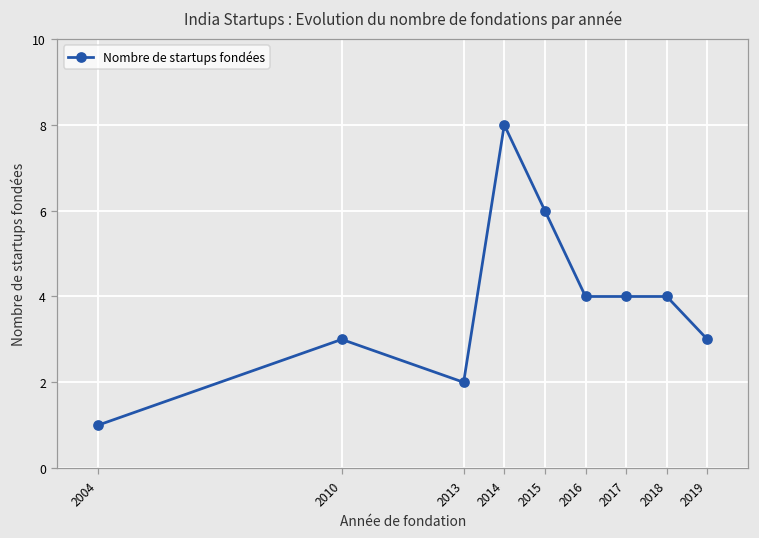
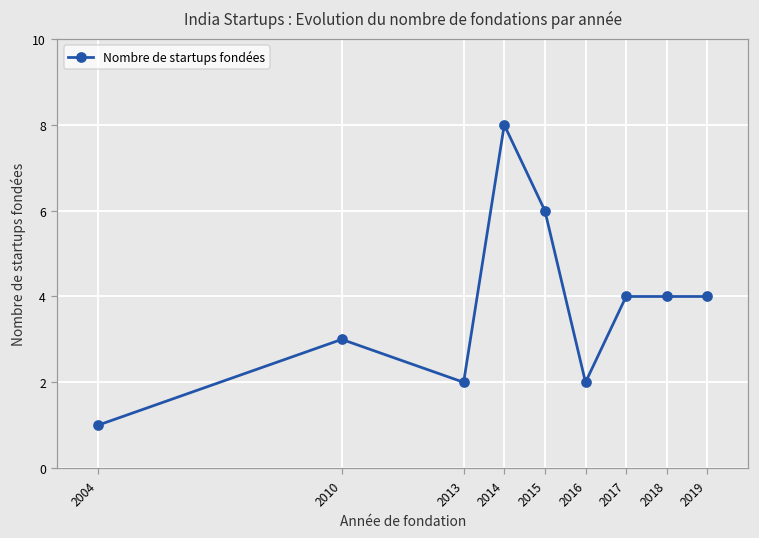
2016: 4 -> 2
2019: 3 -> 4
